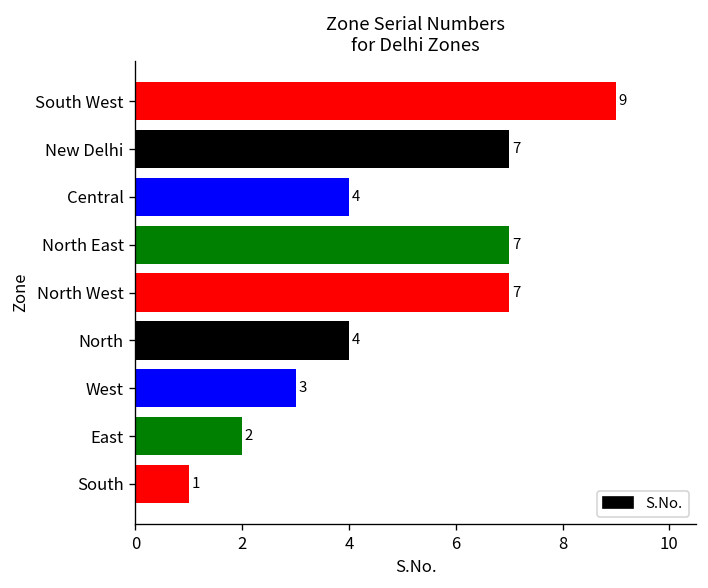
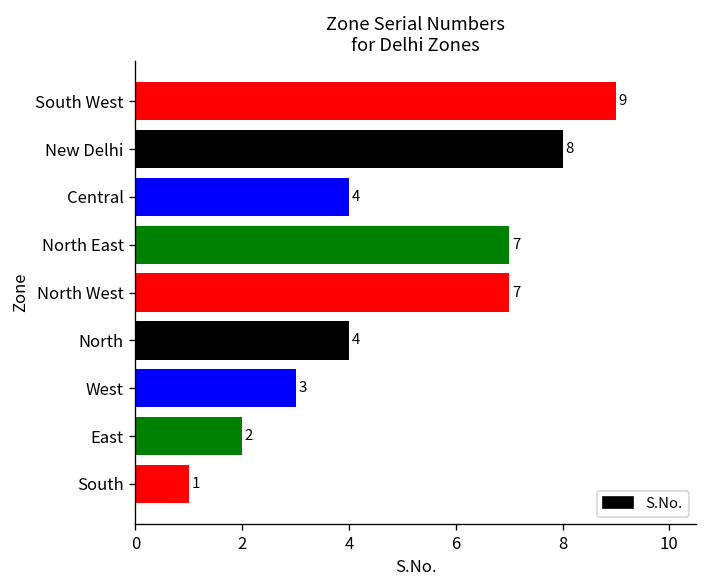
New Delhi: 7 -> 8
